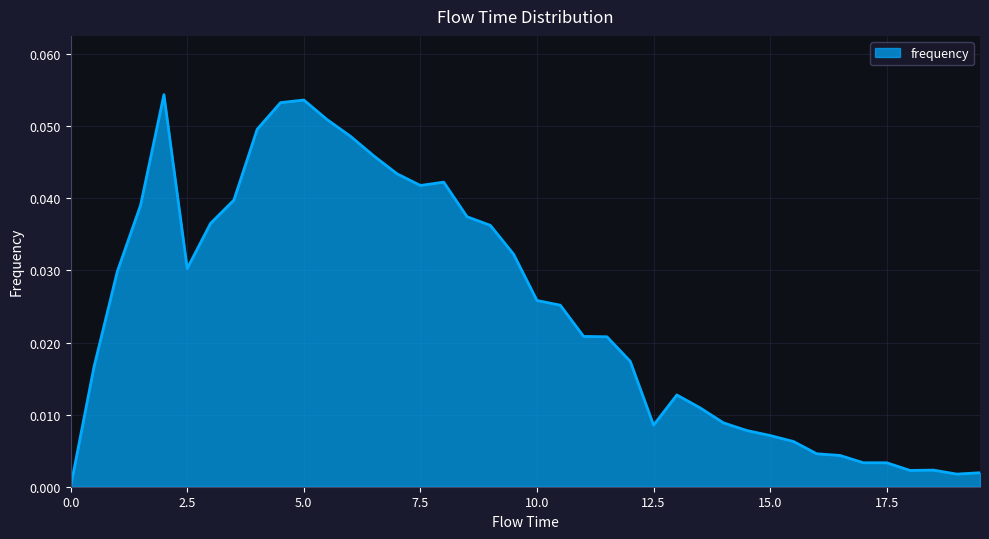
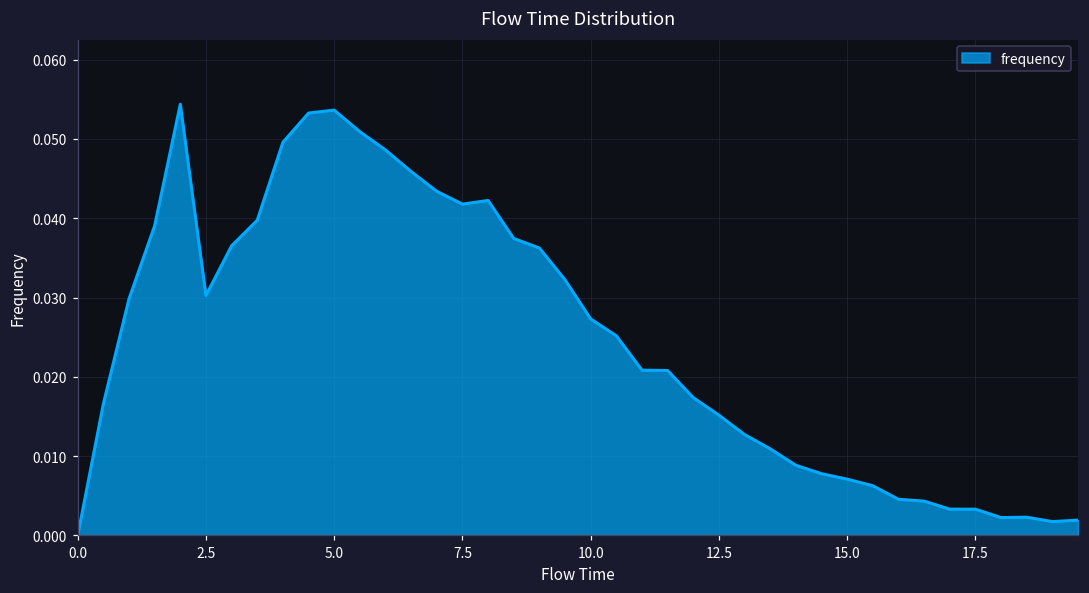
10.0: 0.026 -> 0.027
12.5: 0.009 -> 0.015
